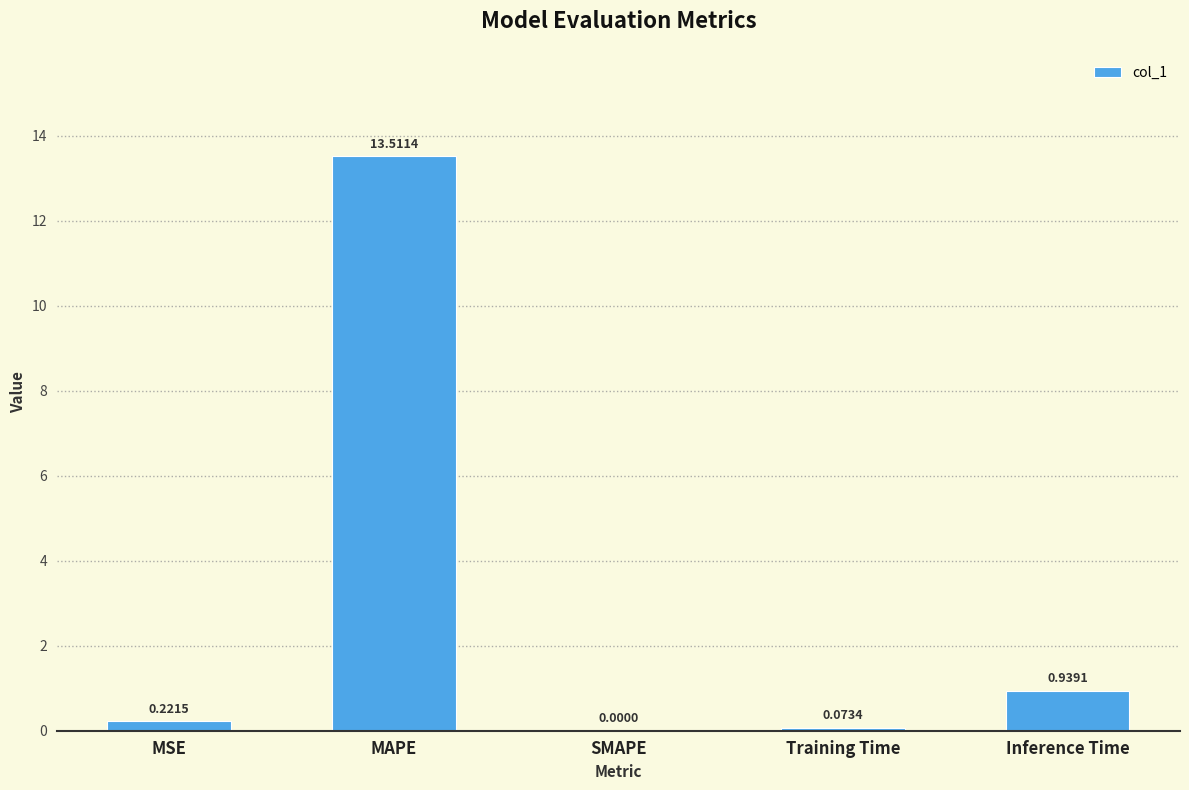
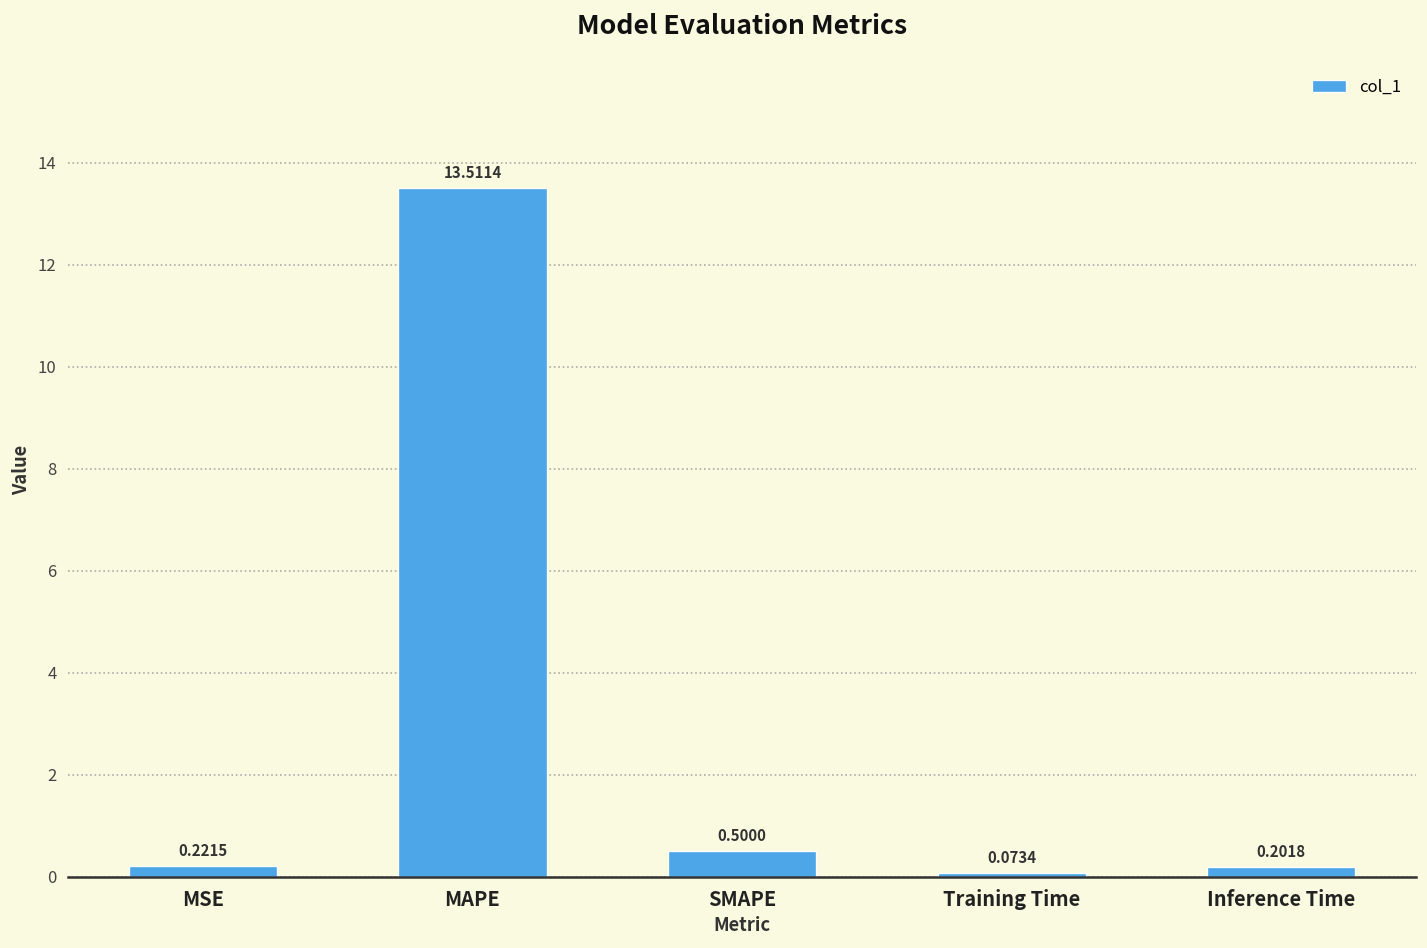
SMAPE: 0.0000 -> 0.5000
Inference Time: 0.9391 -> 0.2018
